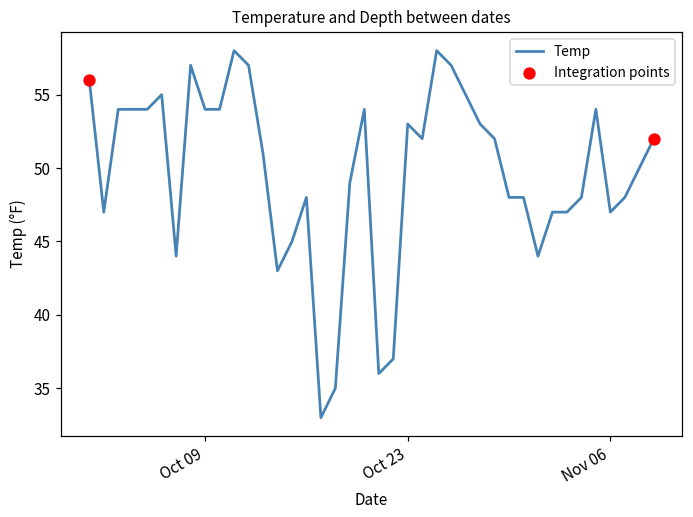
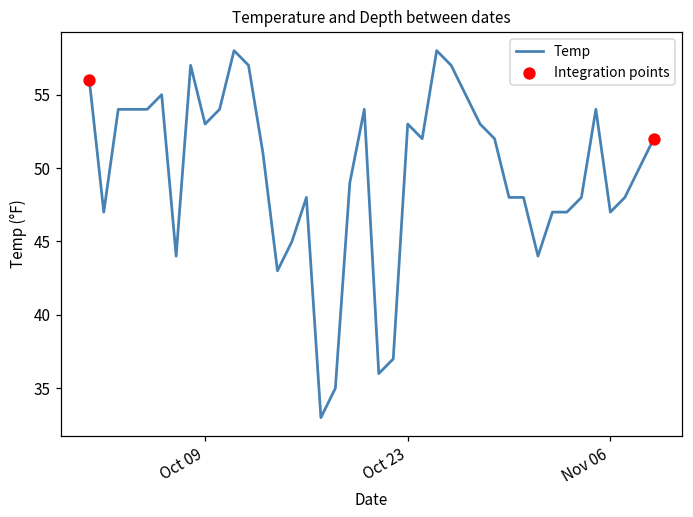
Temp, Oct 09: 54 -> 53
